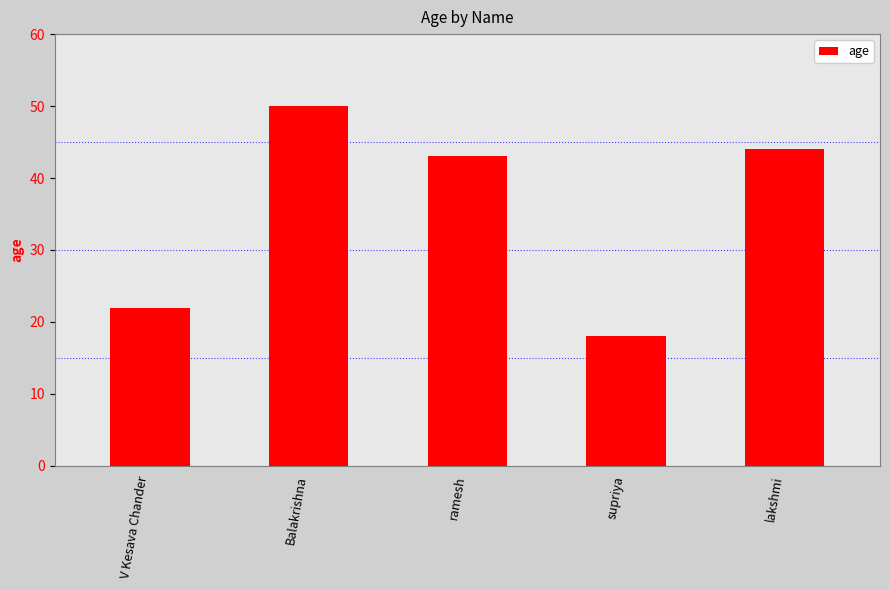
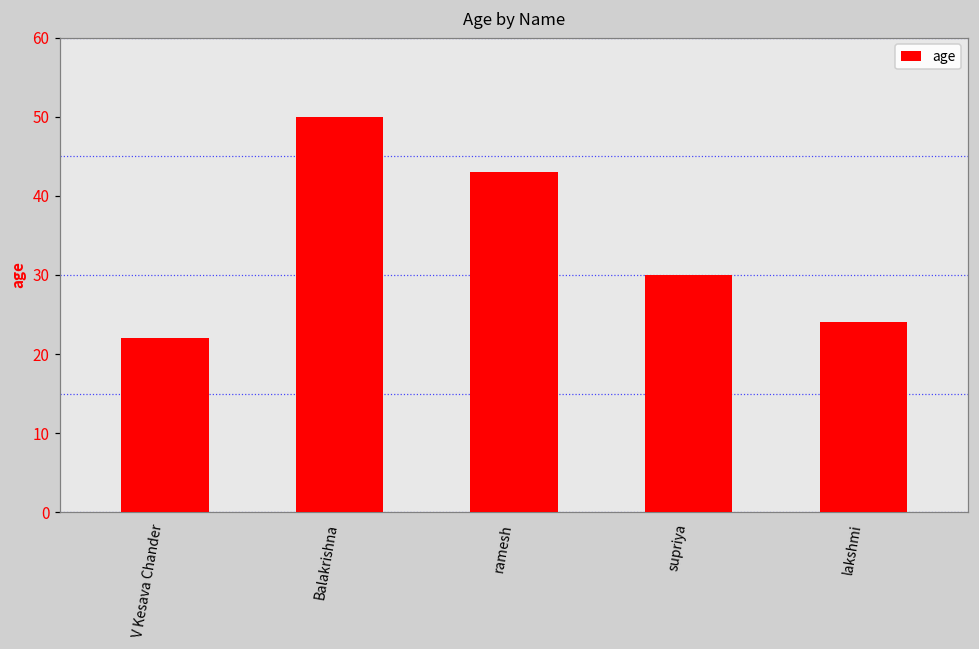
supriya: 18 -> 30
lakshmi: 44 -> 24
